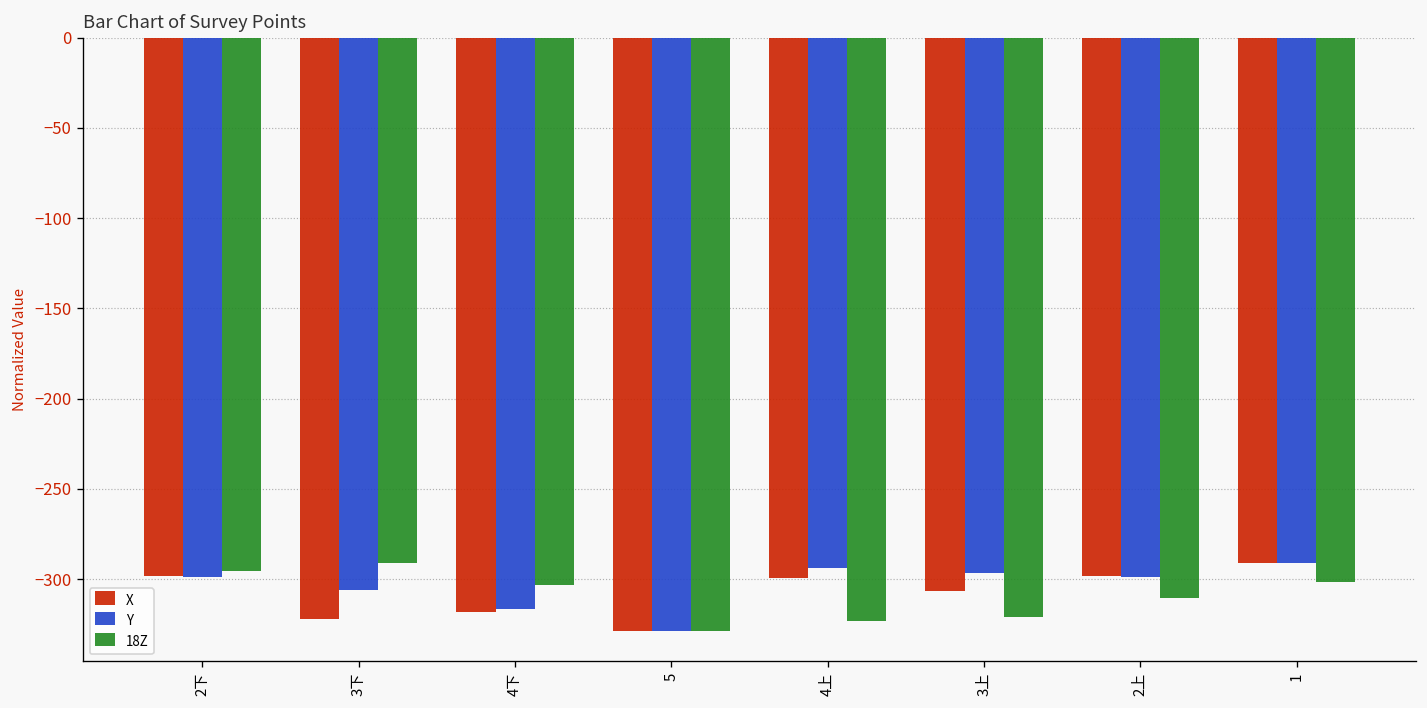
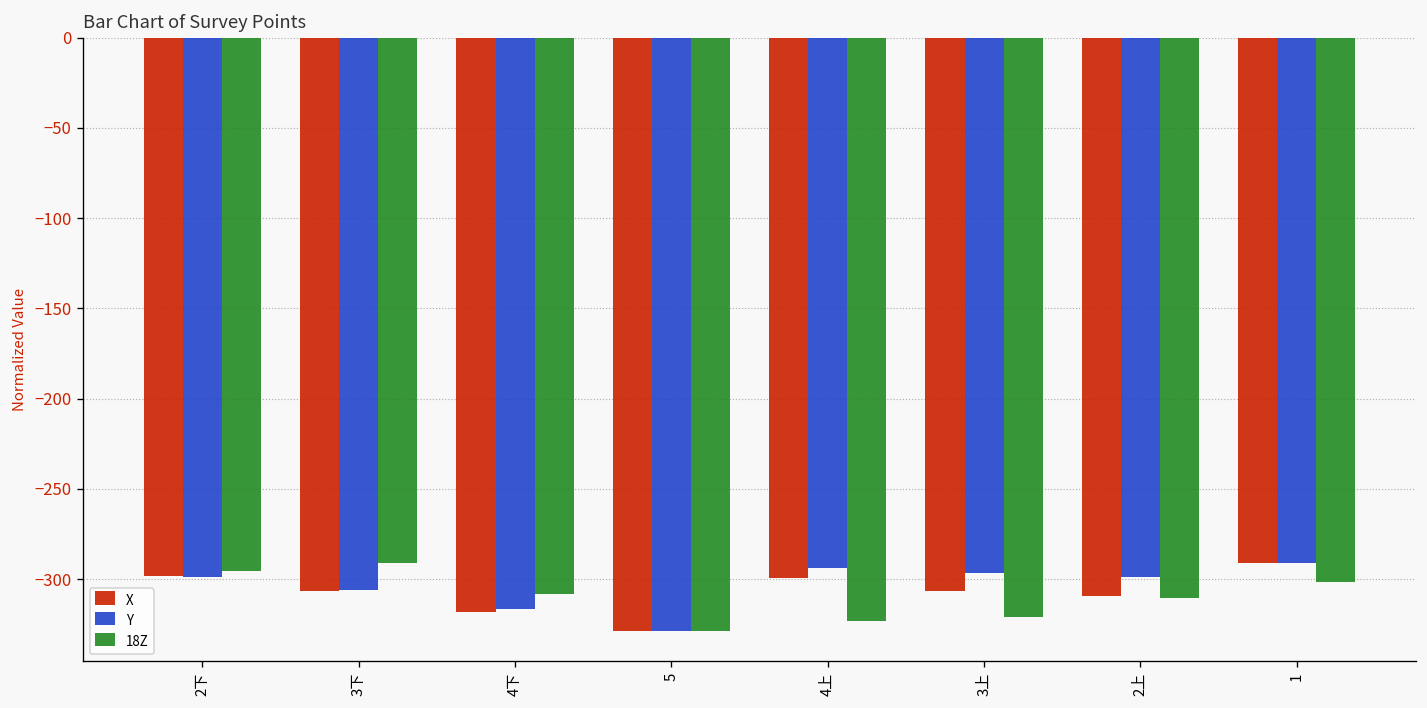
X, 3下: -322 -> -307
18Z, 4下: -303 -> -308
X, 2上: -298 -> -309
